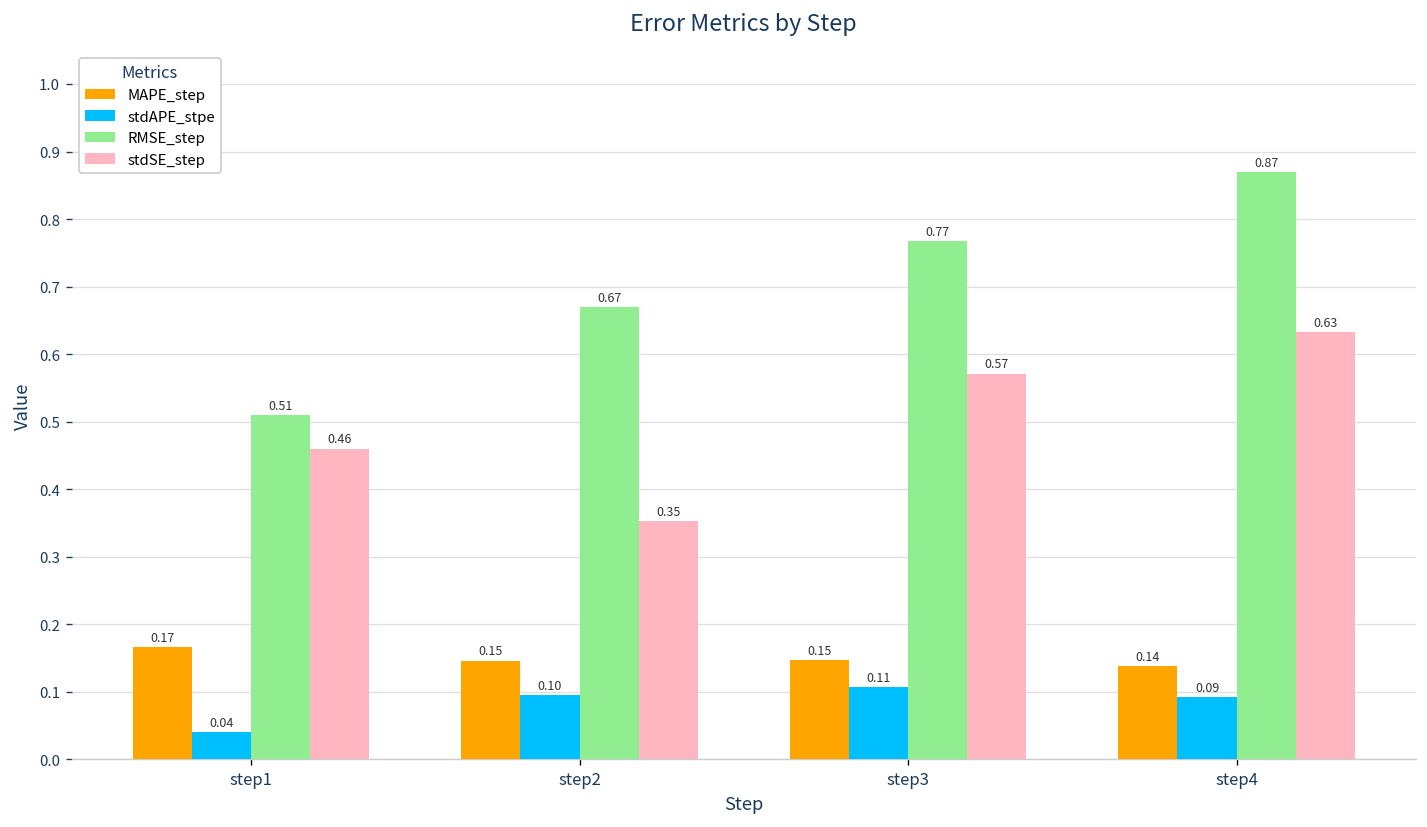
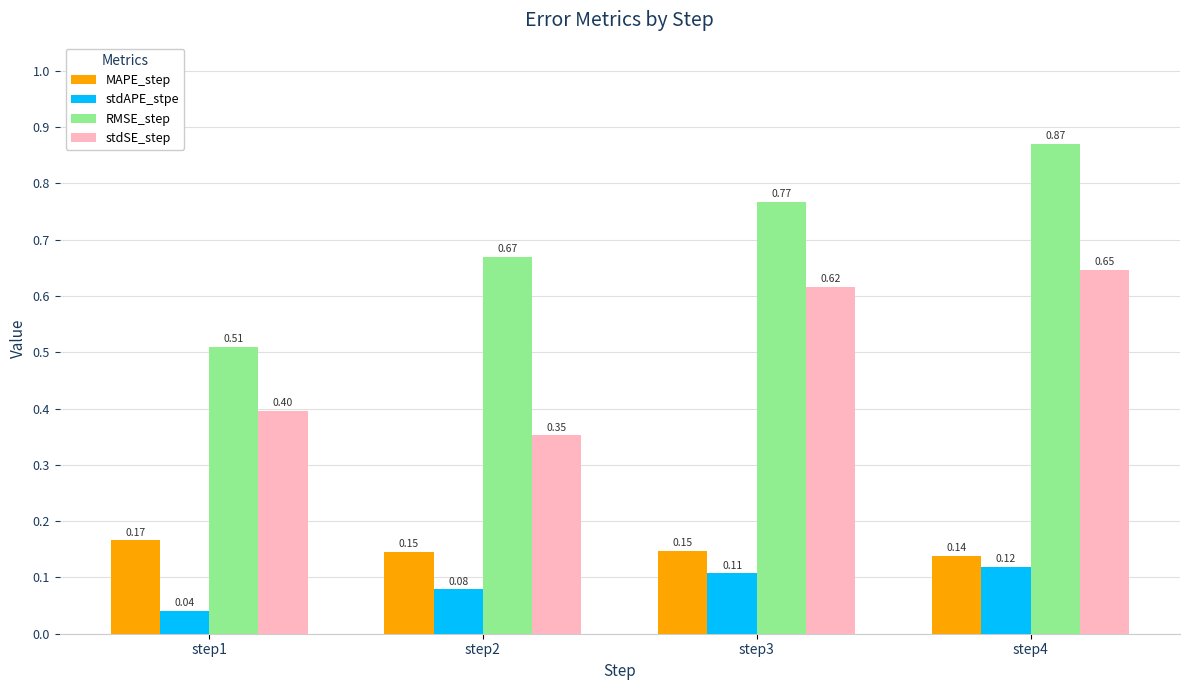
stdSE_step, step1: 0.46 -> 0.40
stdAPE_stpe, step2: 0.10 -> 0.08
stdSE_step, step3: 0.57 -> 0.62
stdAPE_stpe, step4: 0.09 -> 0.12
stdSE_step, step4: 0.63 -> 0.65
